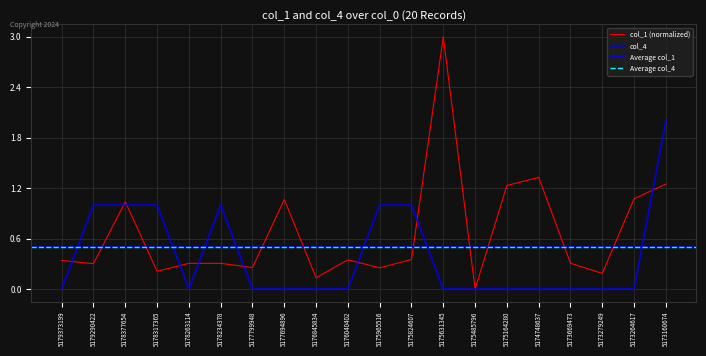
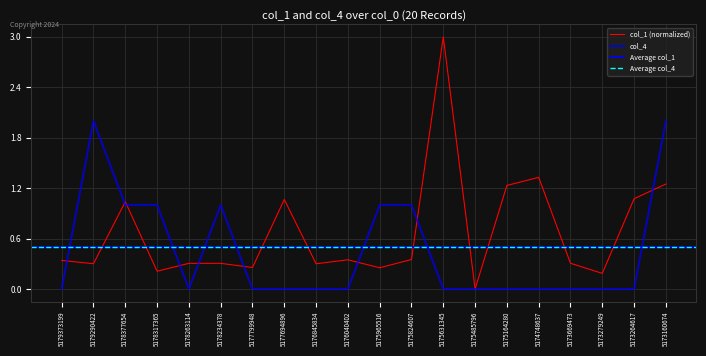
col_4, 5179290422: 1 -> 2
col_1 (normalized), 5176845834: 0.1 -> 0.3
